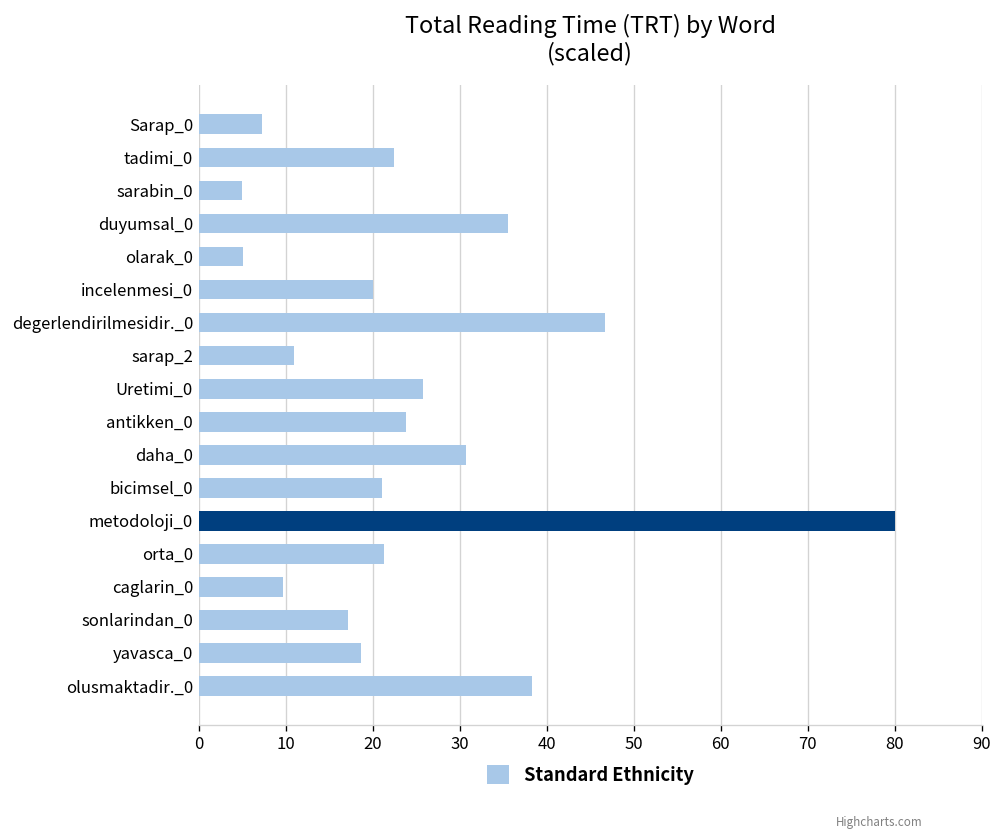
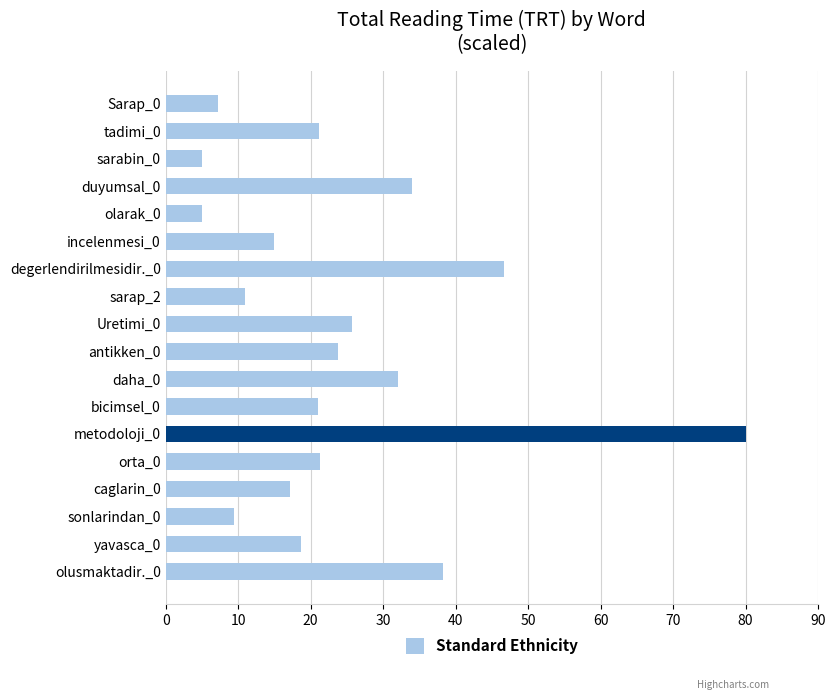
tadimi_0: 22 -> 21
duyumsal_0: 36 -> 34
incelenmesi_0: 20 -> 15
daha_0: 31 -> 32
caglarin_0: 10 -> 17
sonlarindan_0: 17 -> 9
